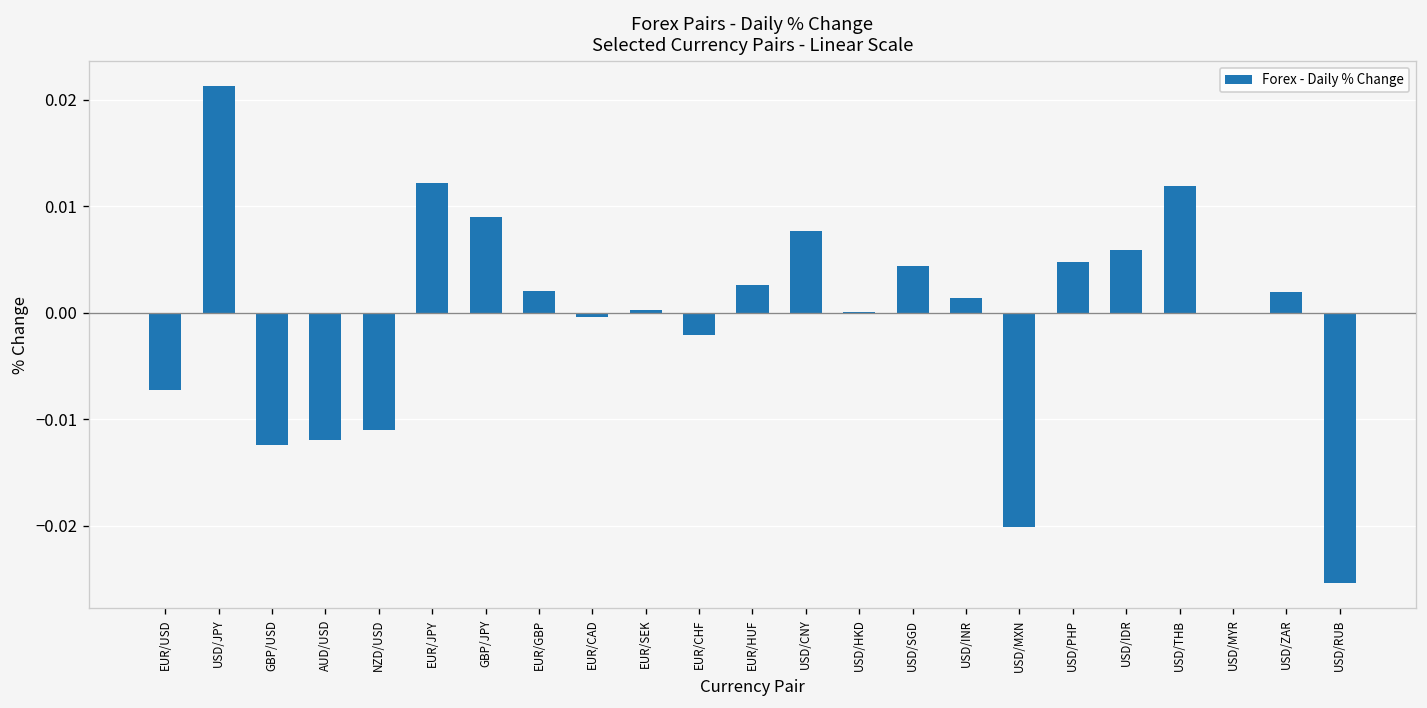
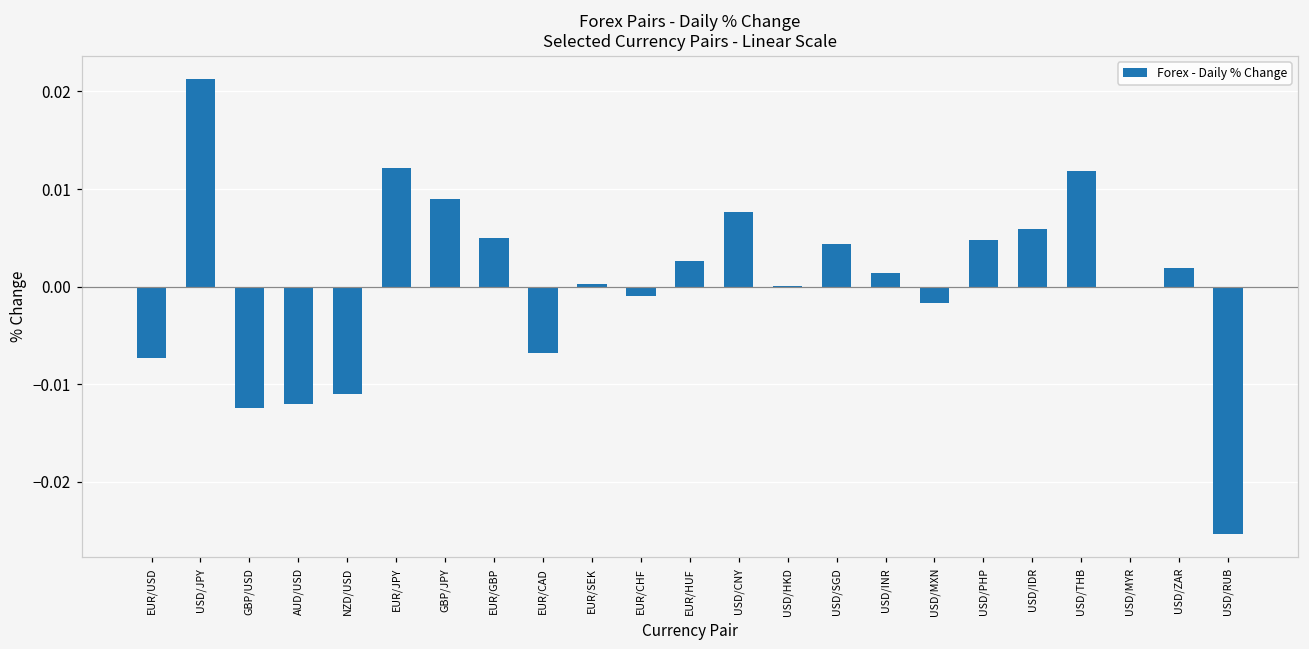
EUR/GBP: 0.002 -> 0.005
EUR/CAD: 0.000 -> -0.007
EUR/CHF: -0.002 -> -0.001
USD/MXN: -0.020 -> -0.002
